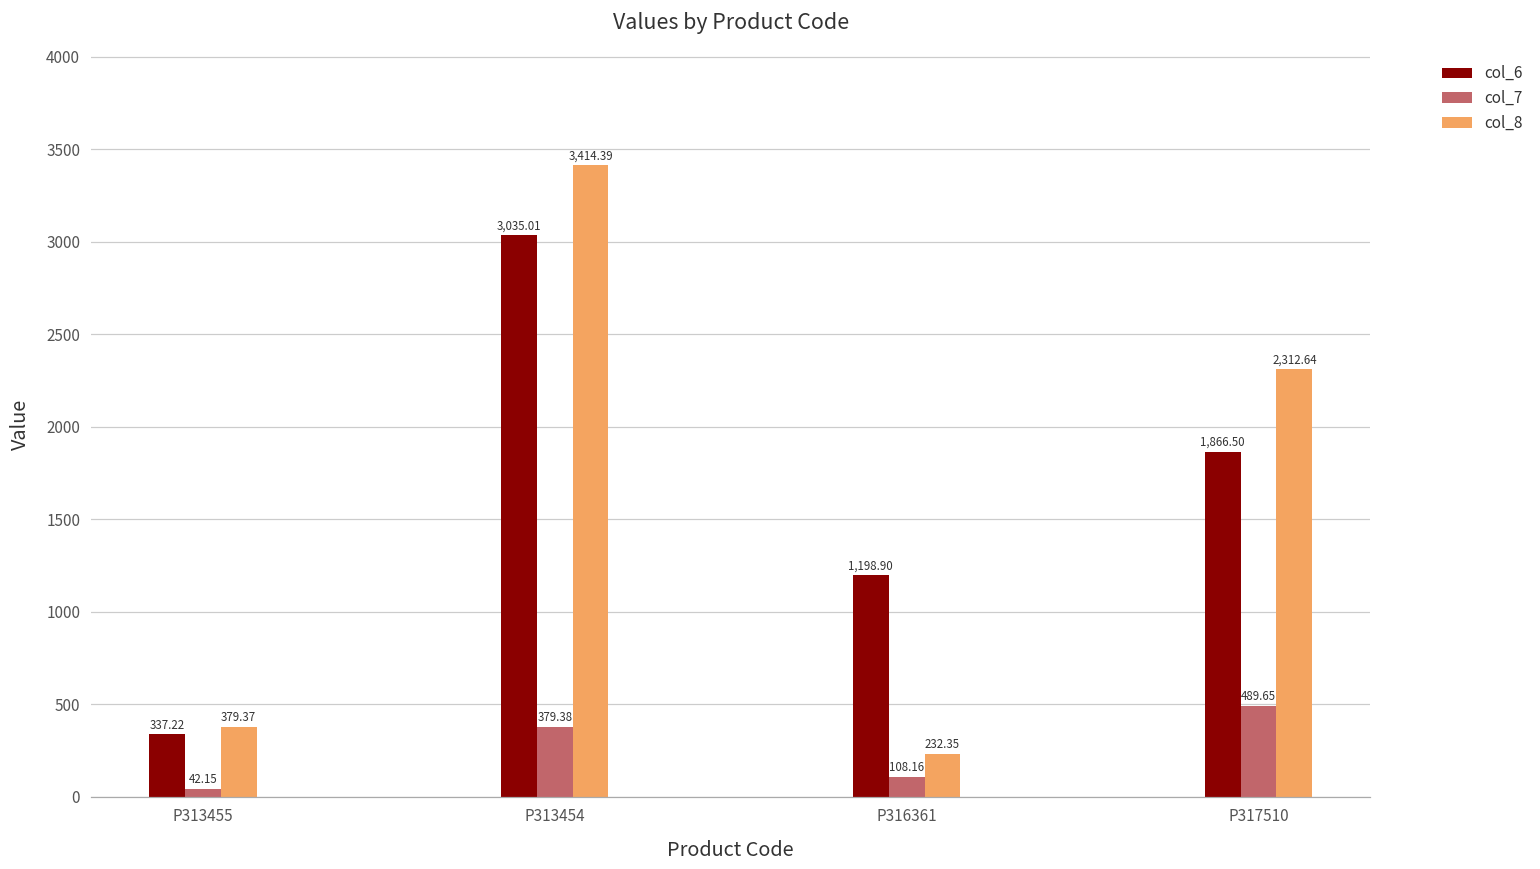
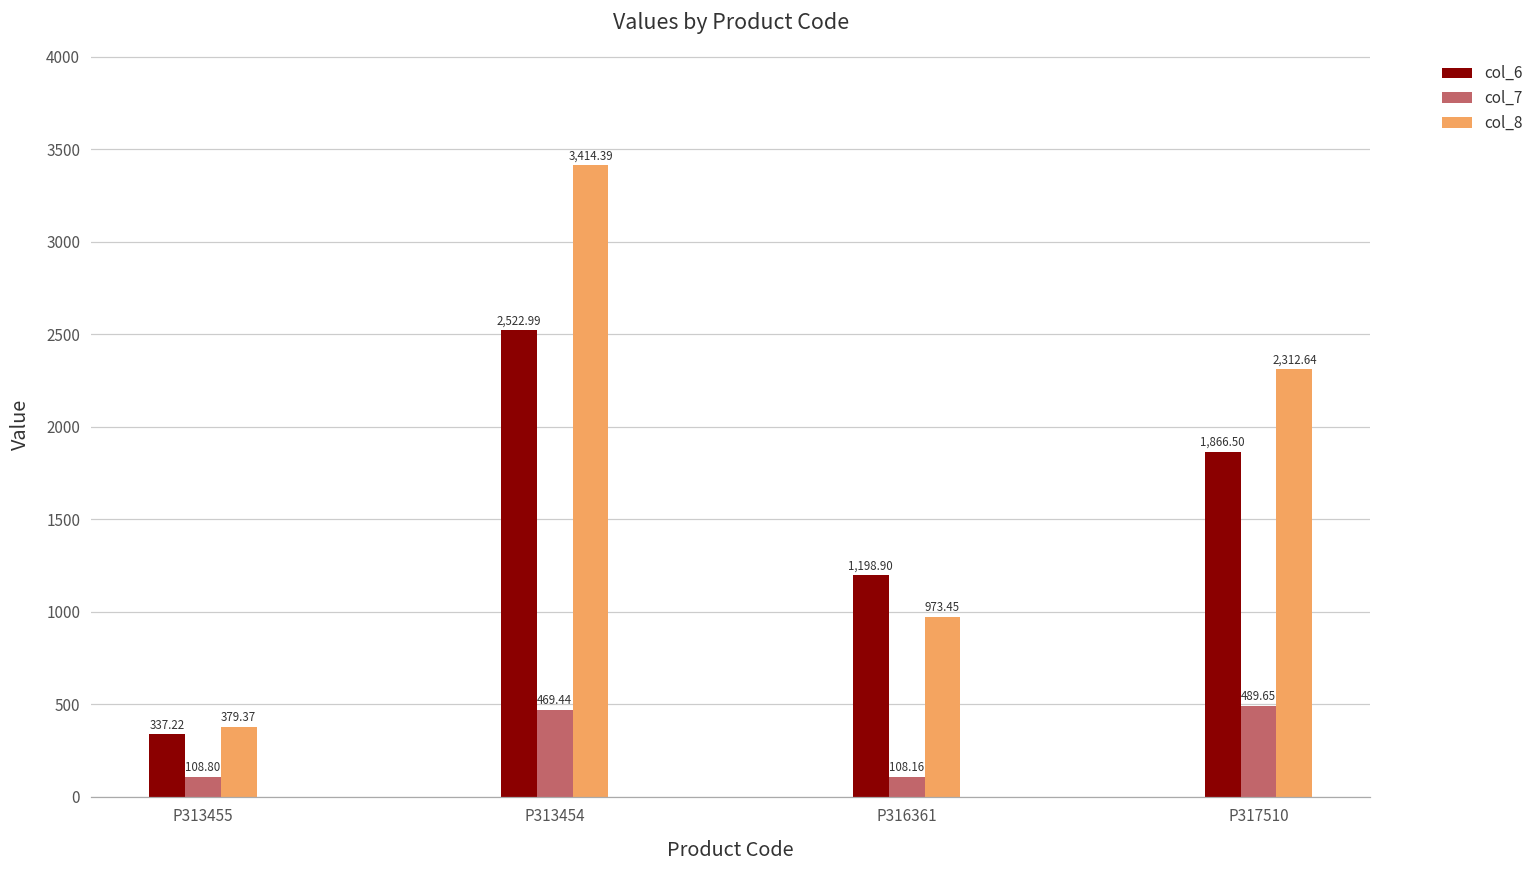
col_7, P313455: 42.15 -> 108.80
col_6, P313454: 3,035.01 -> 2,522.99
col_7, P313454: 379.38 -> 469.44
col_8, P316361: 232.35 -> 973.45
